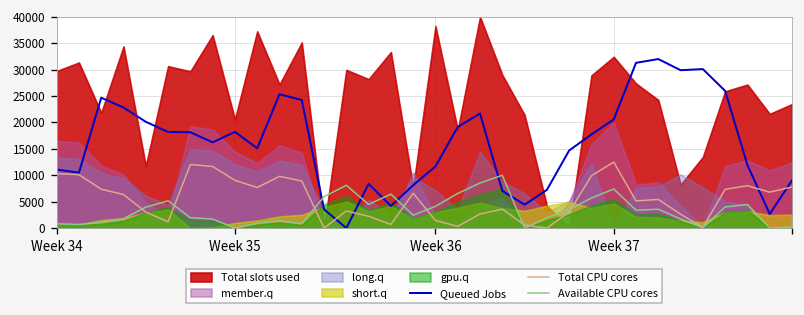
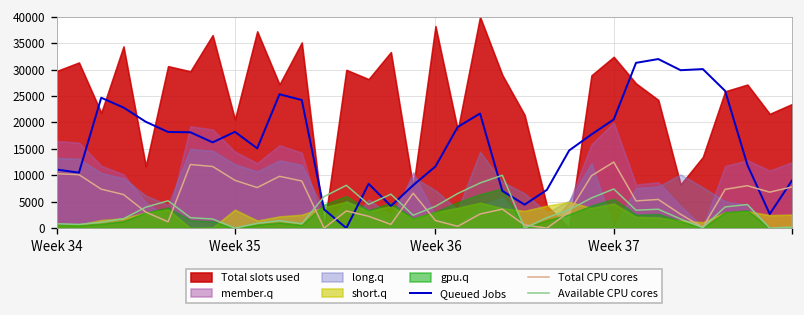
short.q, Week 35: 1000 -> 3000
